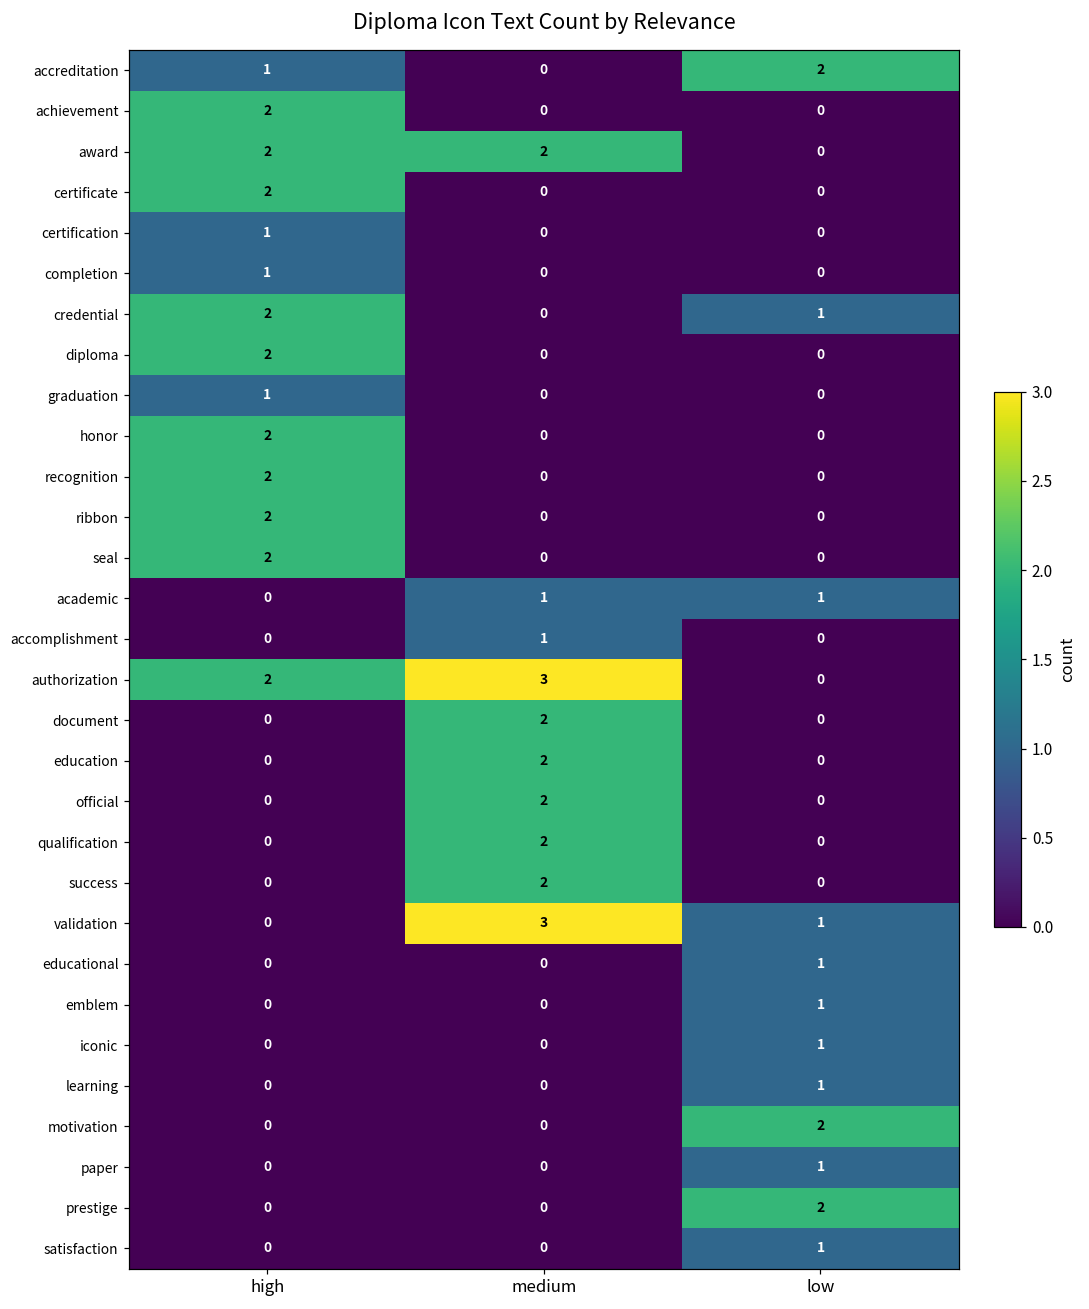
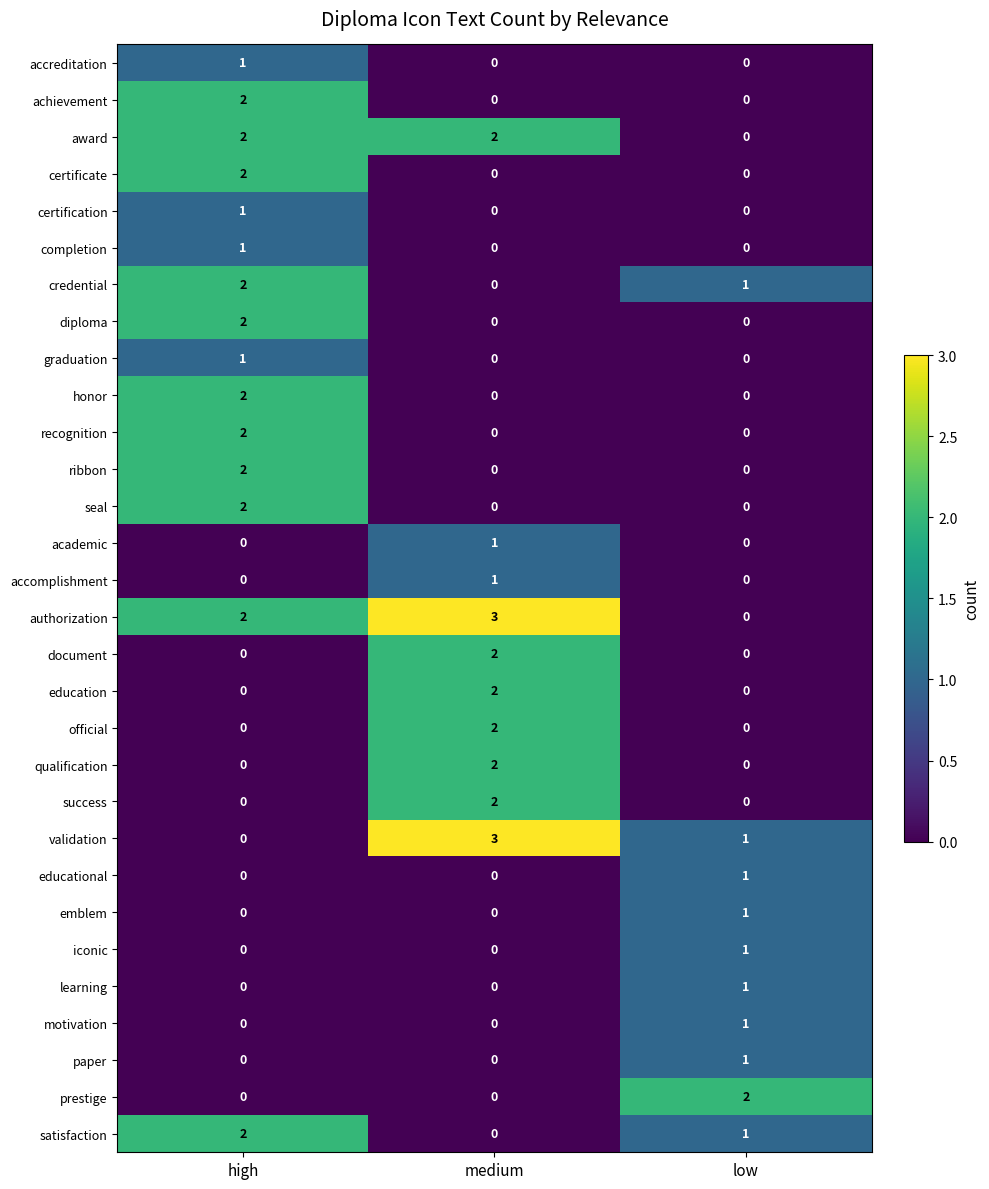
accreditation, low: 2 -> 0
academic, low: 1 -> 0
motivation, low: 2 -> 1
satisfaction, high: 0 -> 2
